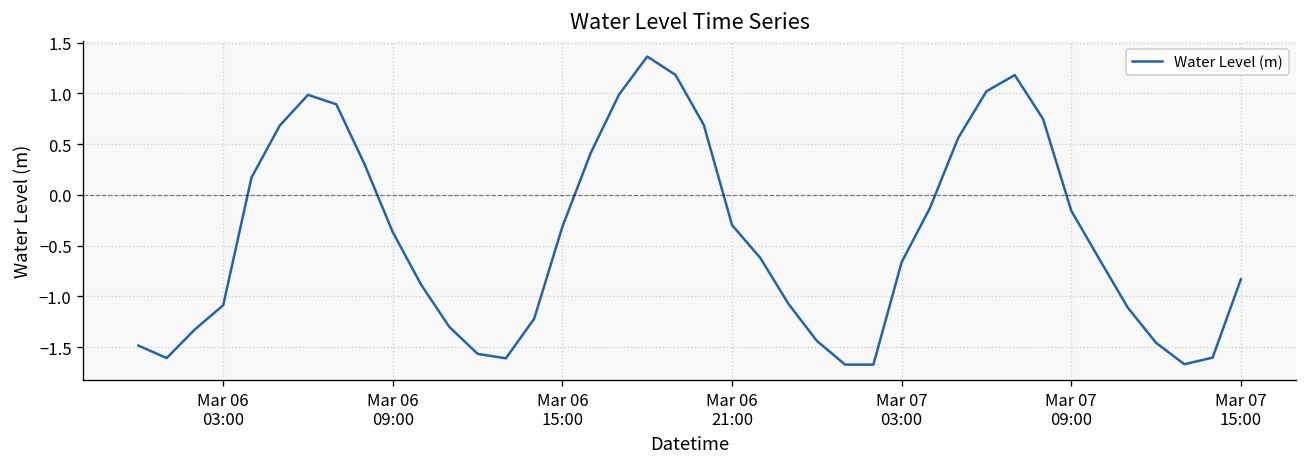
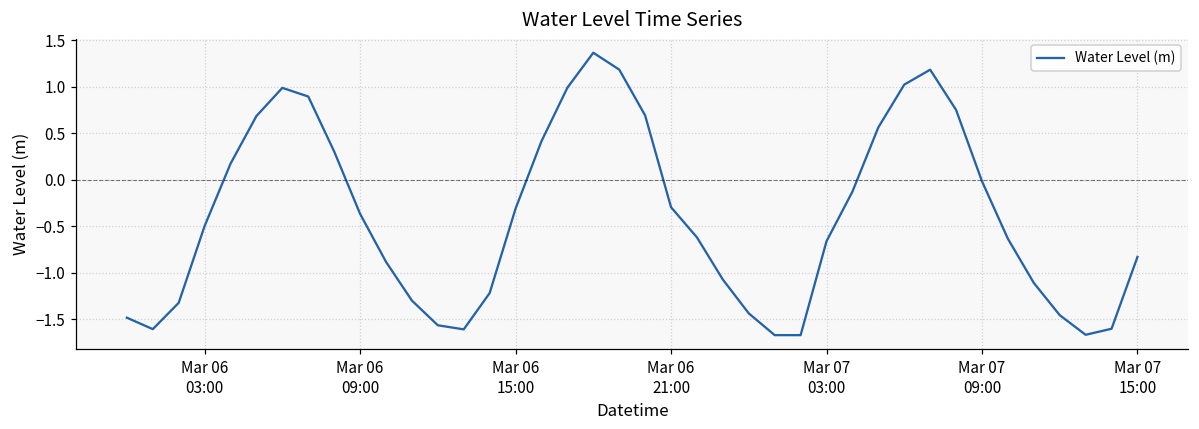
Mar 06 03:00: -1.1 -> -0.5
Mar 07 09:00: -0.2 -> 0.0
